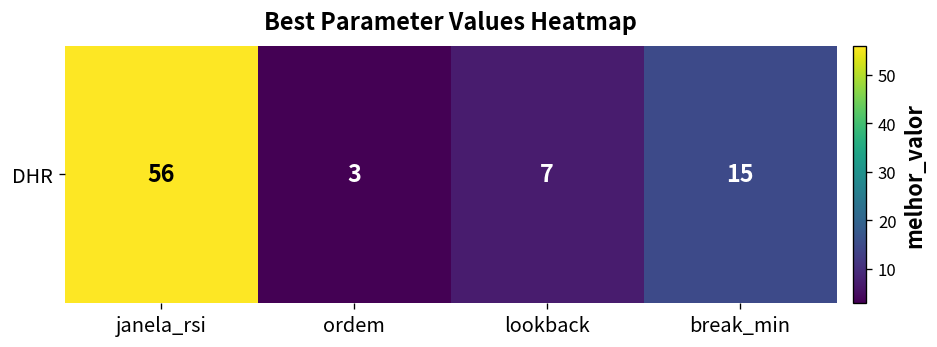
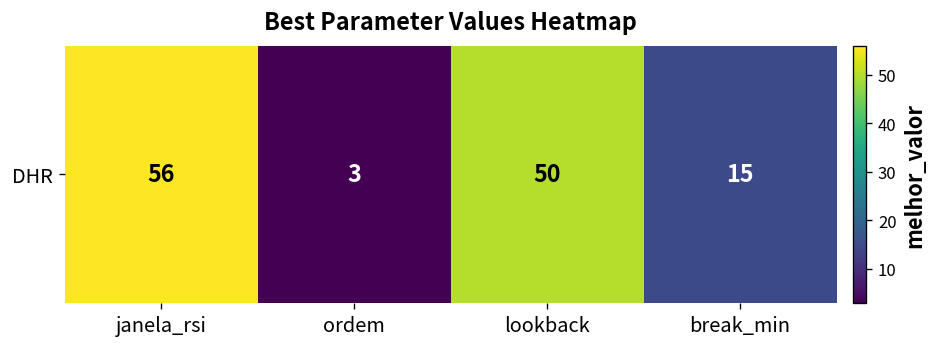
DHR, lookback: 7 -> 50
